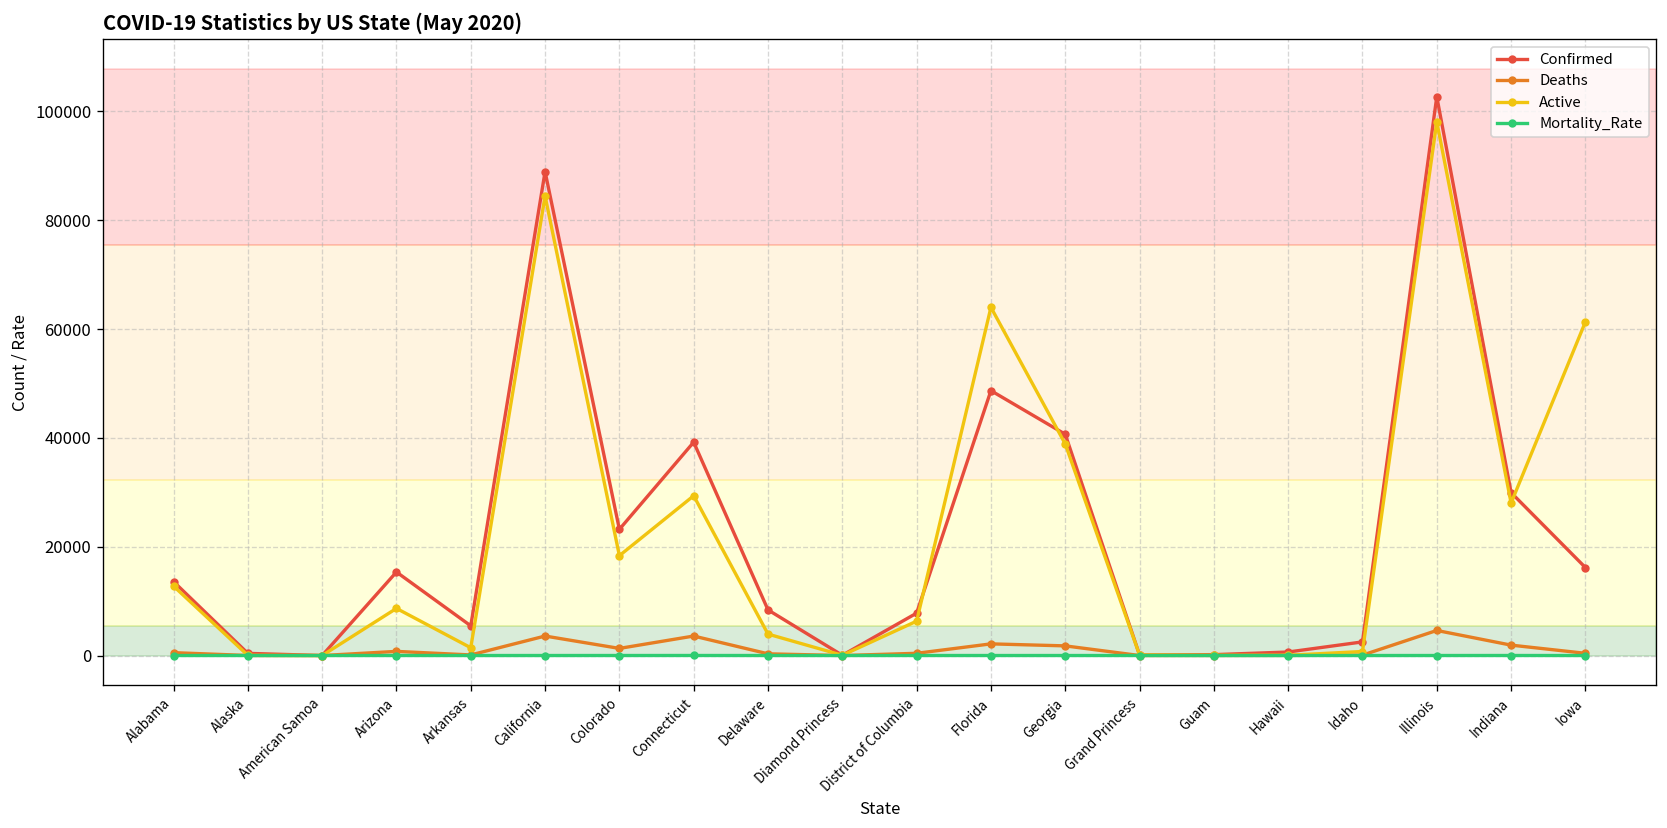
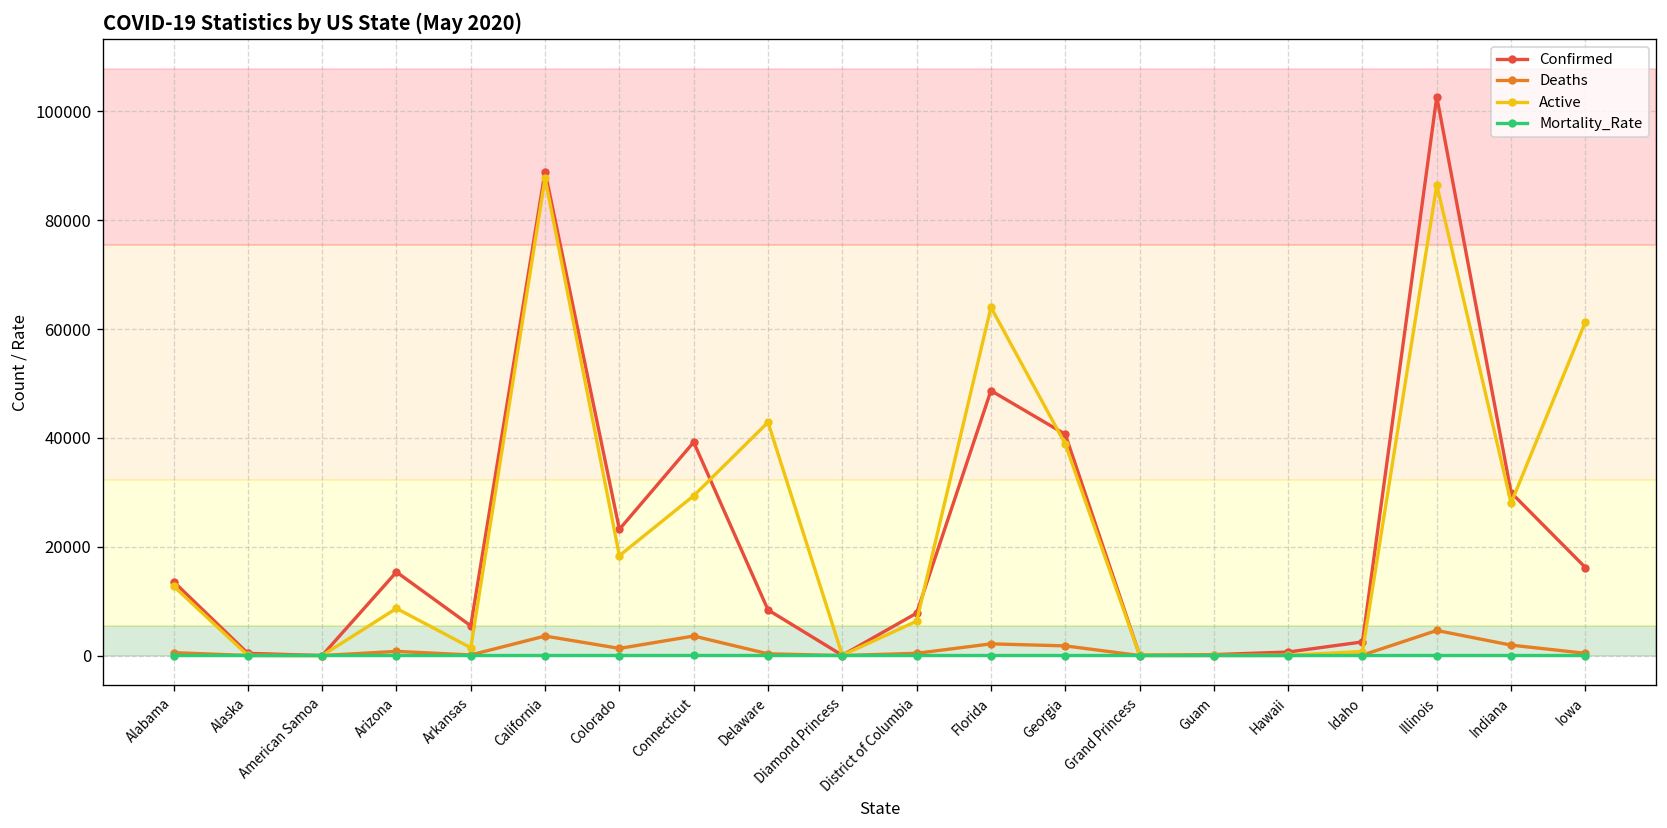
Active, California: 84000 -> 88000
Active, Delaware: 4000 -> 43000
Active, Illinois: 98000 -> 86000
